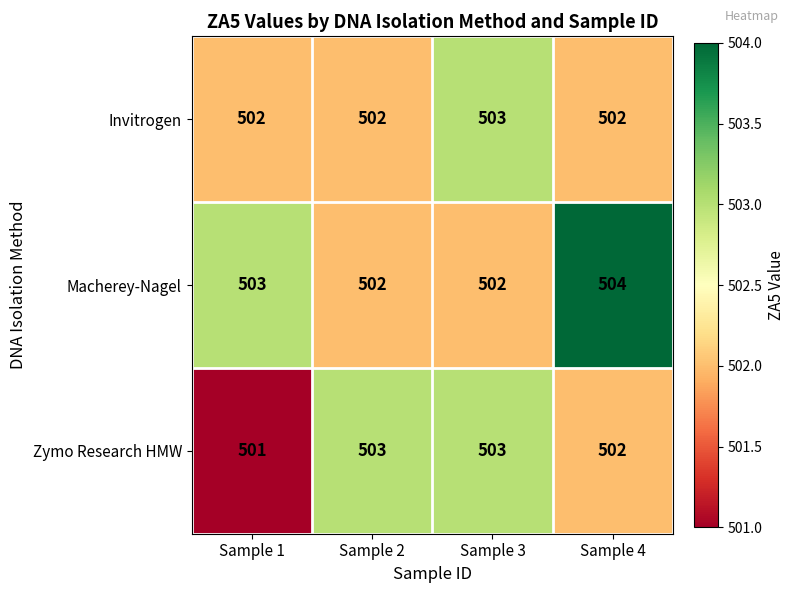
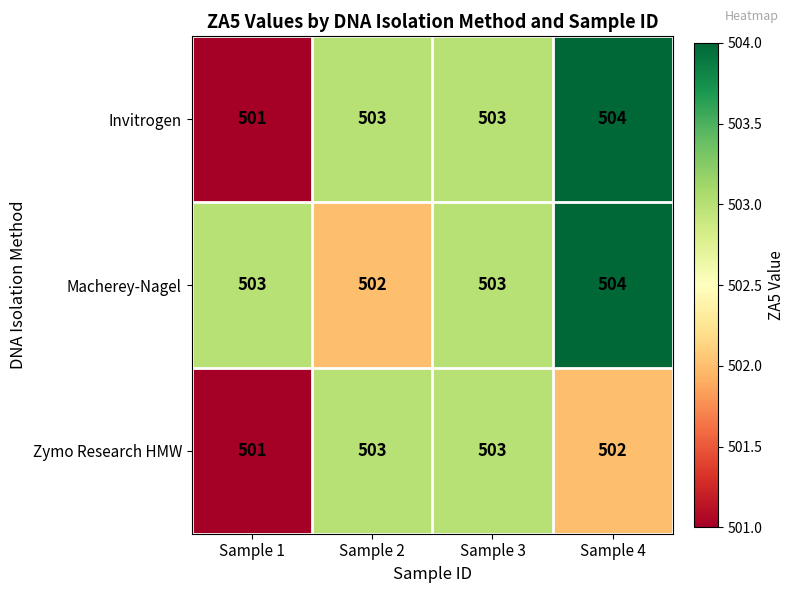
Invitrogen, Sample 1: 502 -> 501
Invitrogen, Sample 2: 502 -> 503
Invitrogen, Sample 4: 502 -> 504
Macherey-Nagel, Sample 3: 502 -> 503
